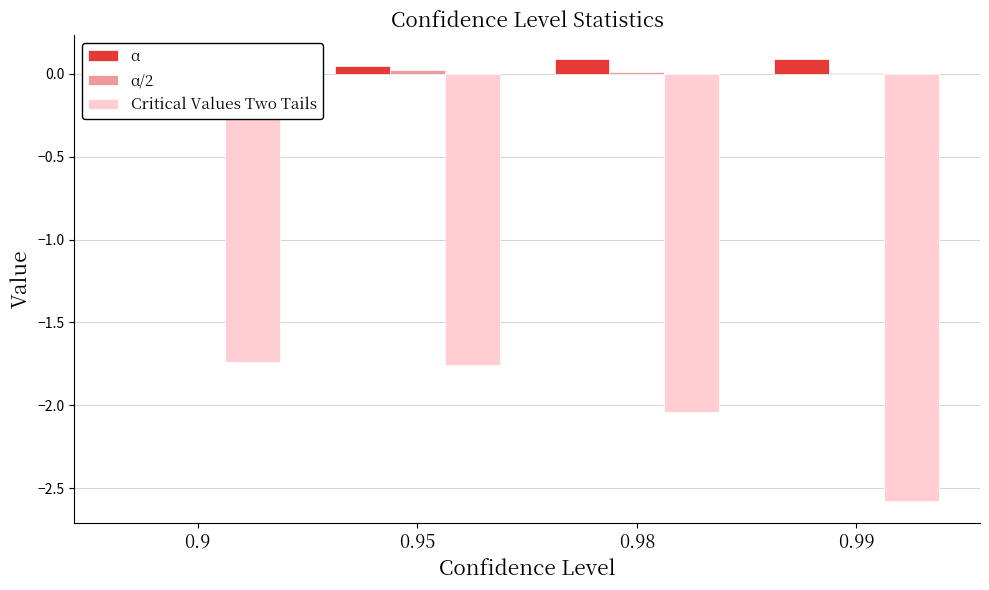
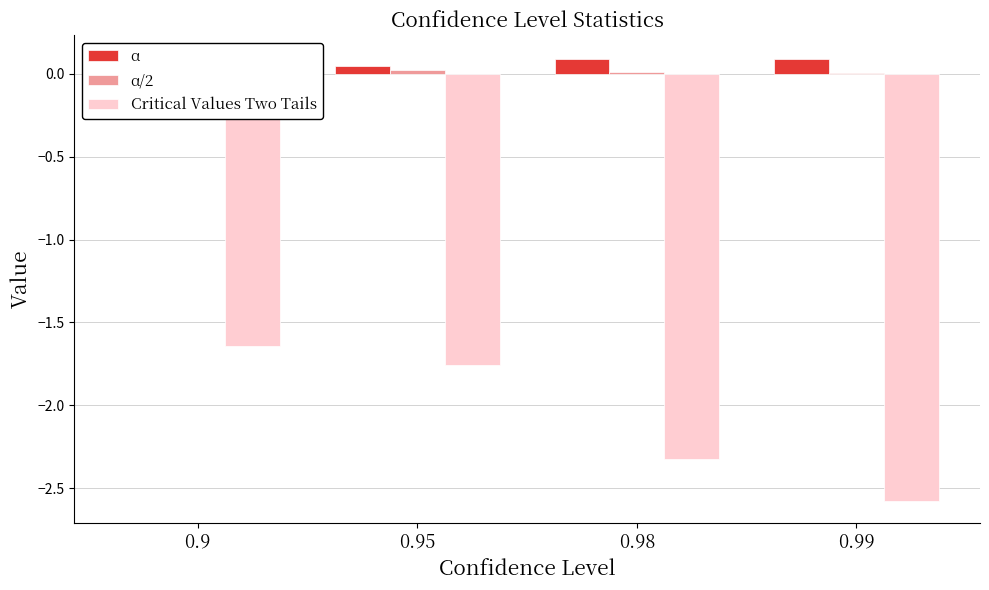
Critical Values Two Tails, 0.9: -1.74 -> -1.64
Critical Values Two Tails, 0.98: -2.04 -> -2.33
